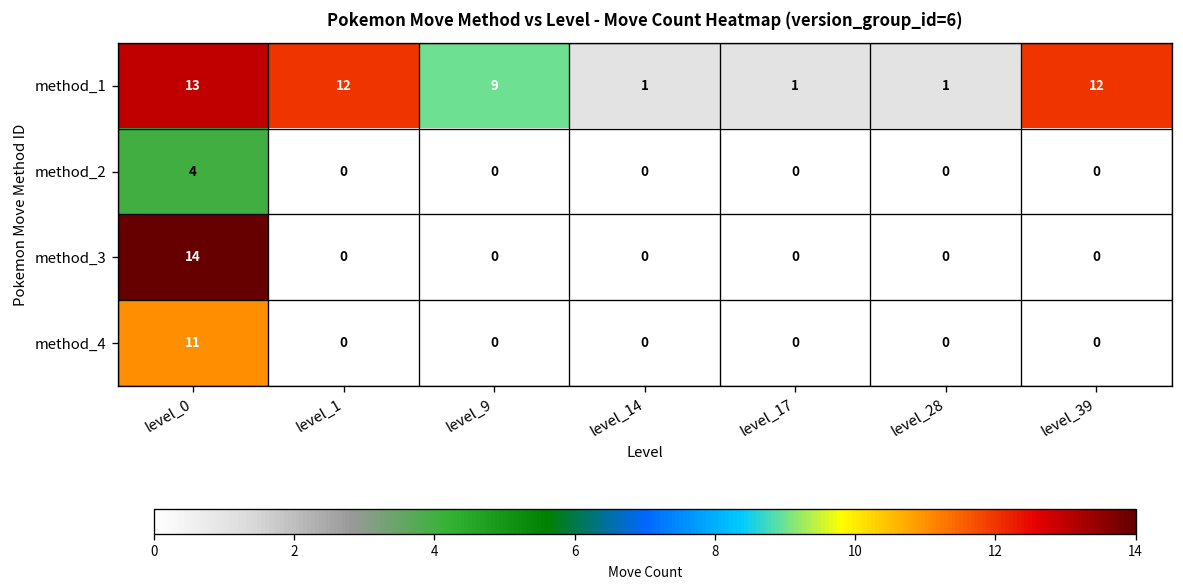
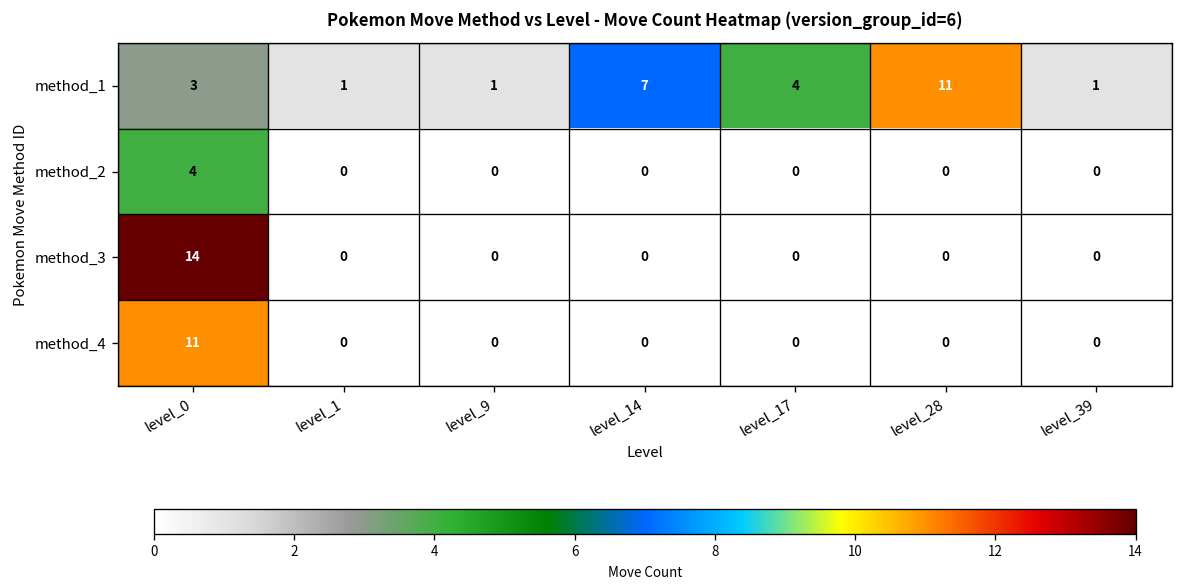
method_1, level_0: 13 -> 3
method_1, level_1: 12 -> 1
method_1, level_9: 9 -> 1
method_1, level_14: 1 -> 7
method_1, level_17: 1 -> 4
method_1, level_28: 1 -> 11
method_1, level_39: 12 -> 1
